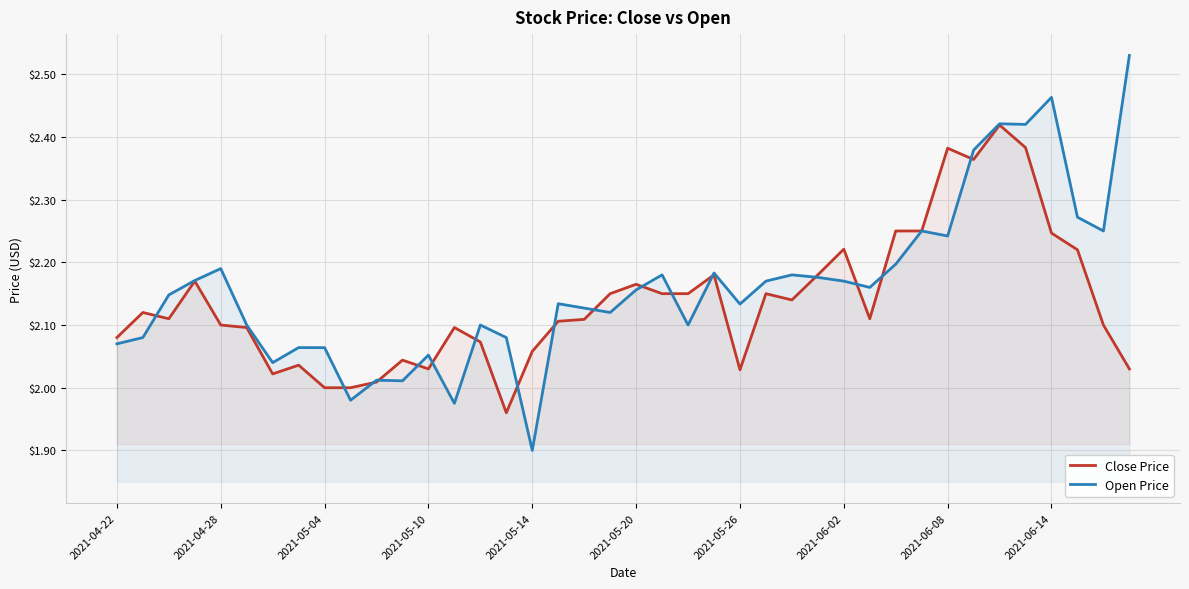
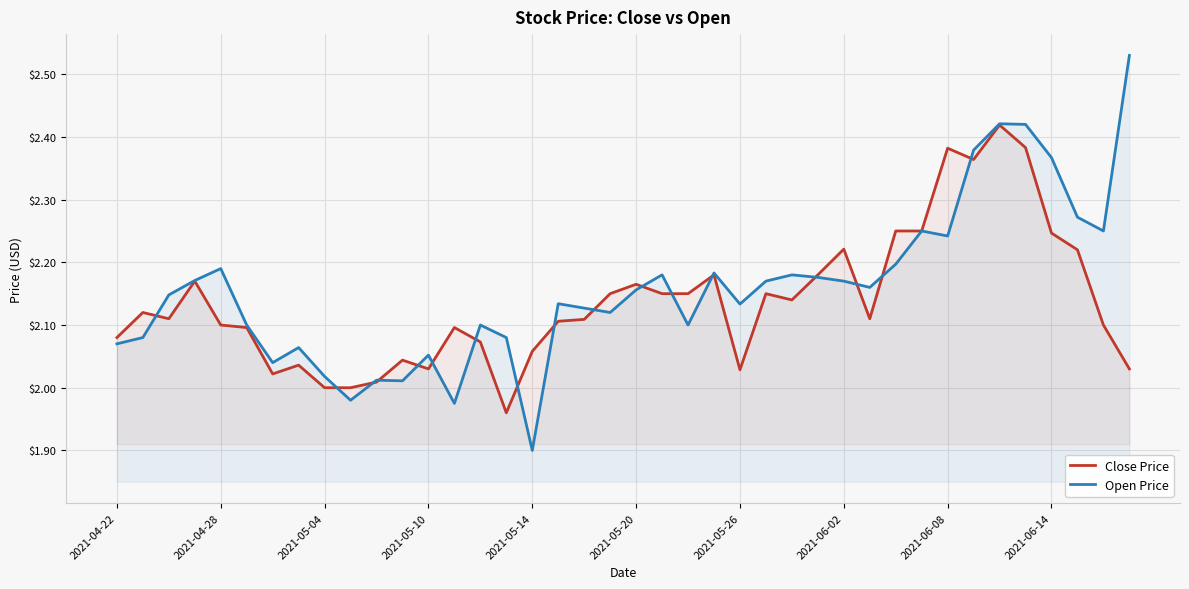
Open Price, 2021-05-04: $2.06 -> $2.02
Open Price, 2021-06-14: $2.46 -> $2.37
